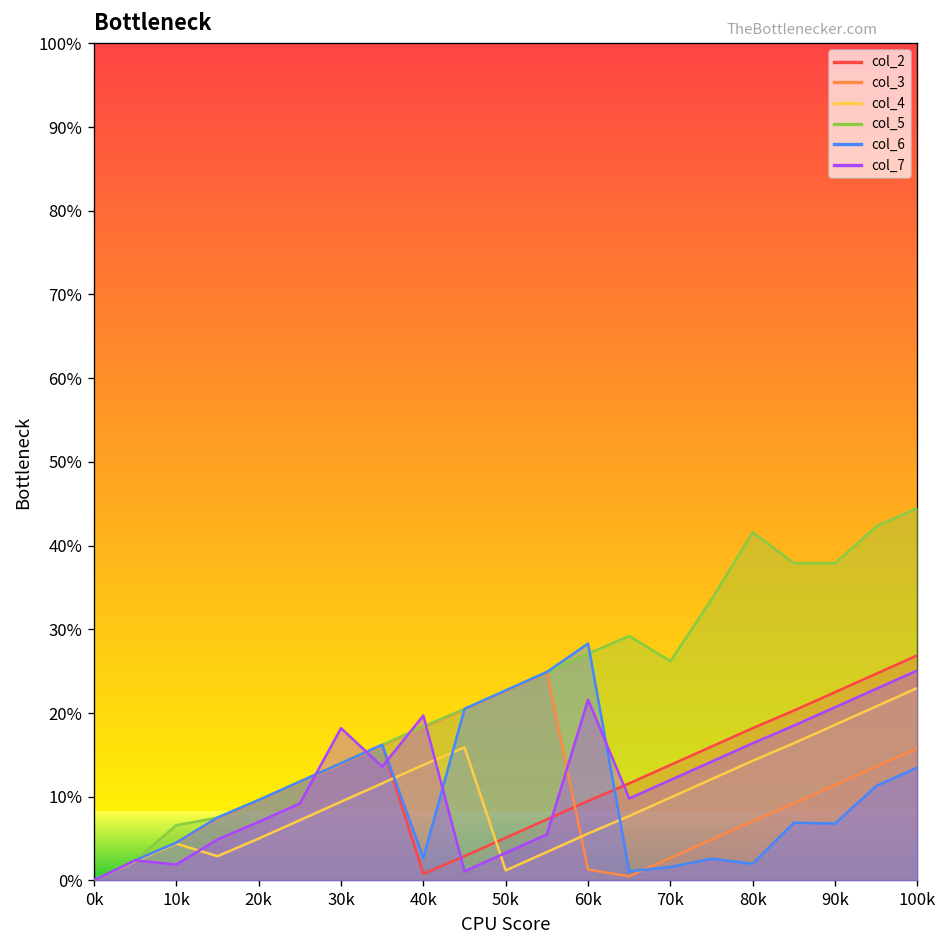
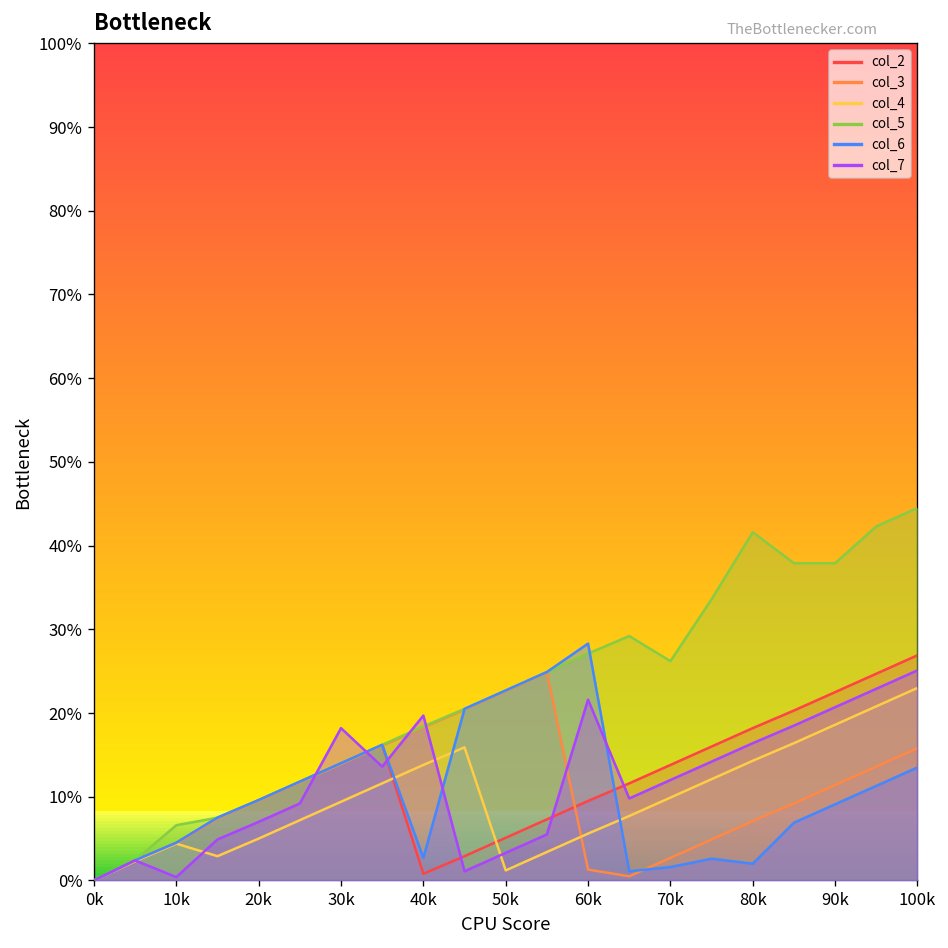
col_7, 10k: 2% -> 0%
col_6, 90k: 7% -> 9%
